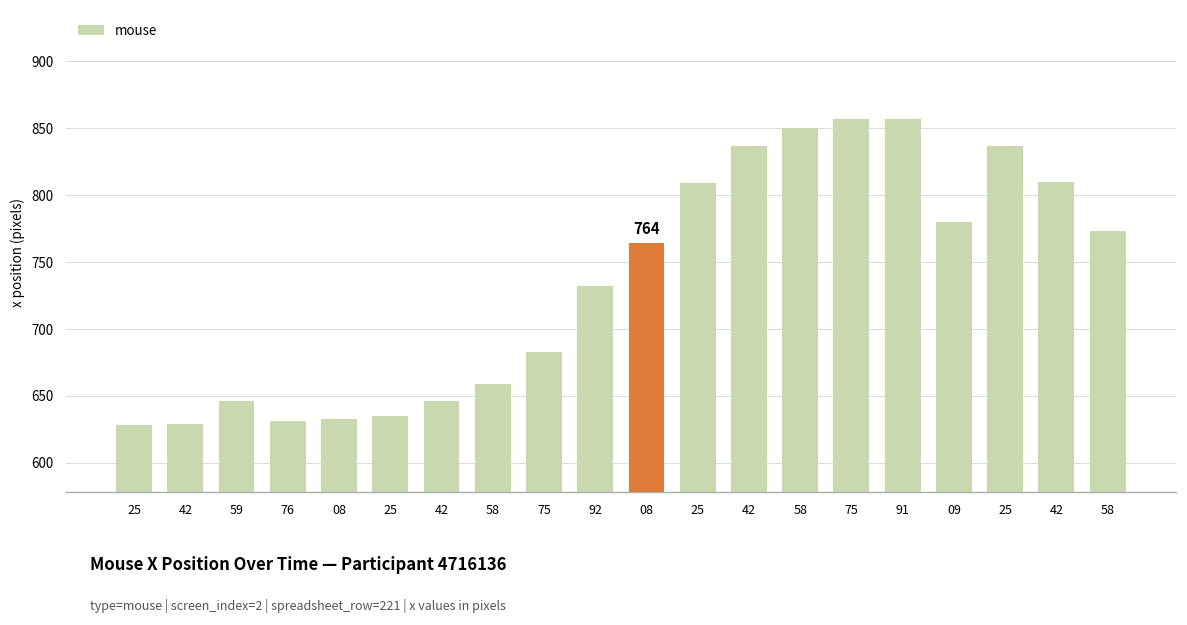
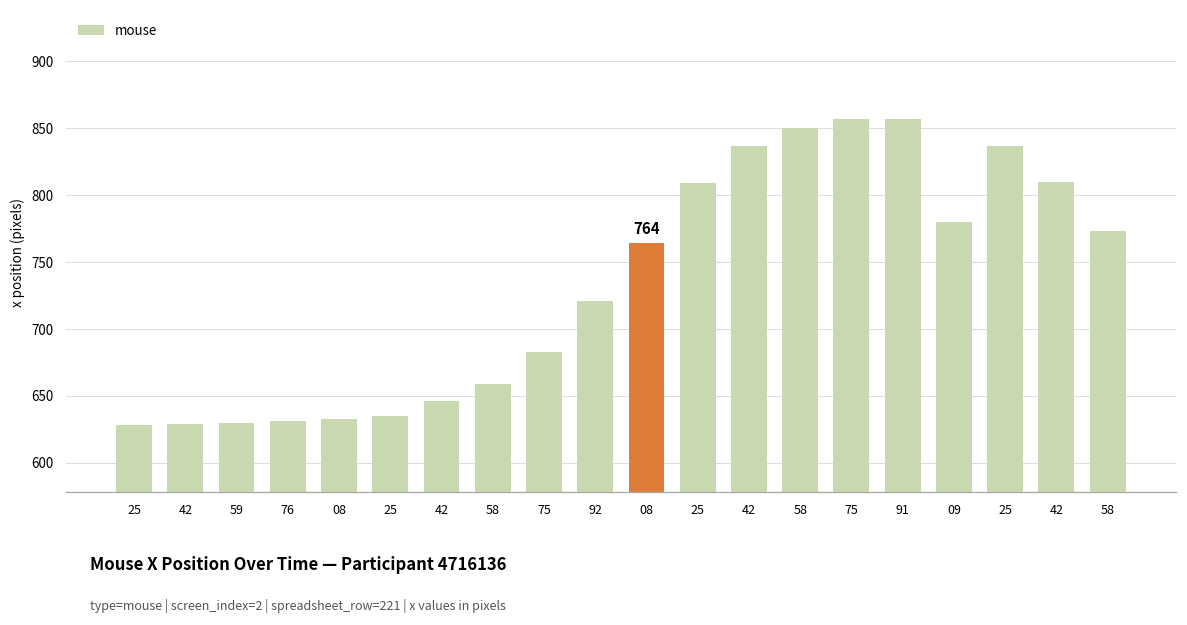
59: 646 -> 630
92: 732 -> 721
